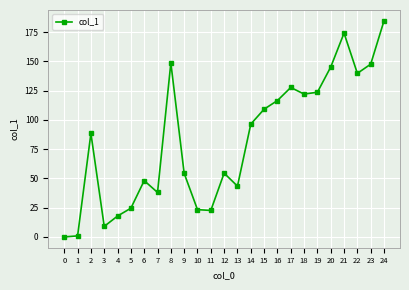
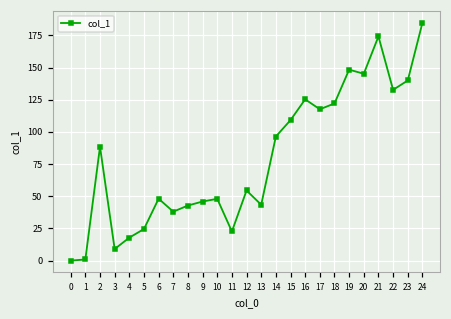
8: 149 -> 43
9: 54 -> 46
10: 23 -> 48
16: 117 -> 125
17: 128 -> 118
19: 124 -> 148
22: 140 -> 133
23: 148 -> 140
